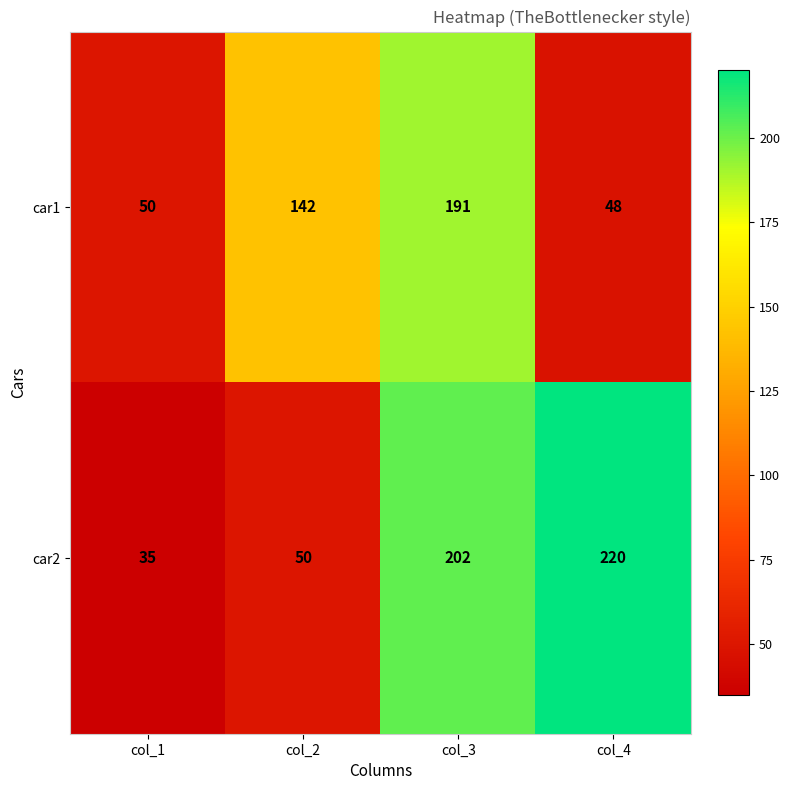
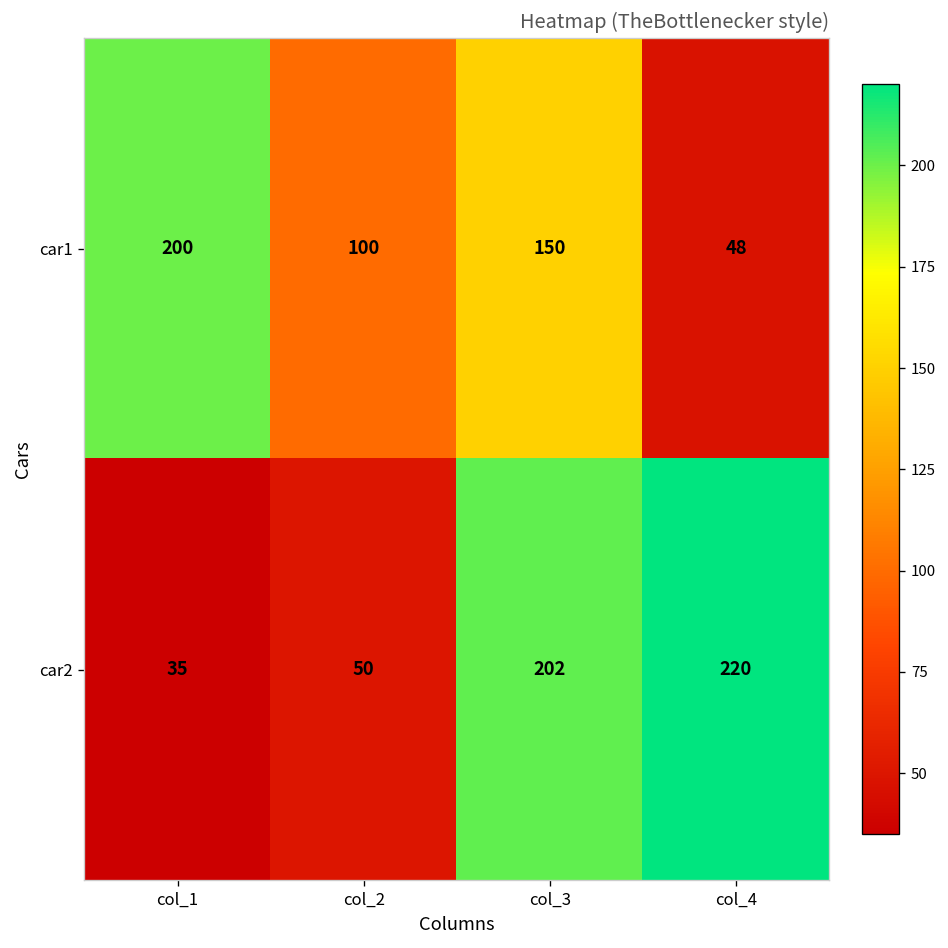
car1, col_1: 50 -> 200
car1, col_2: 142 -> 100
car1, col_3: 191 -> 150
